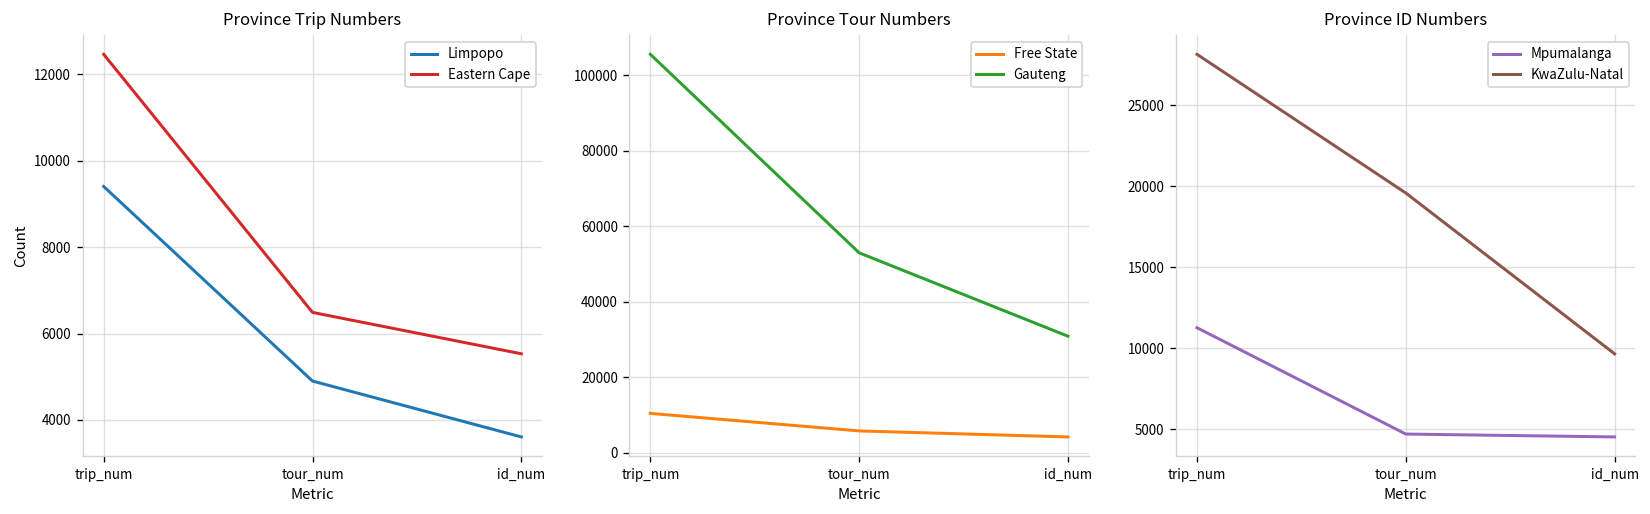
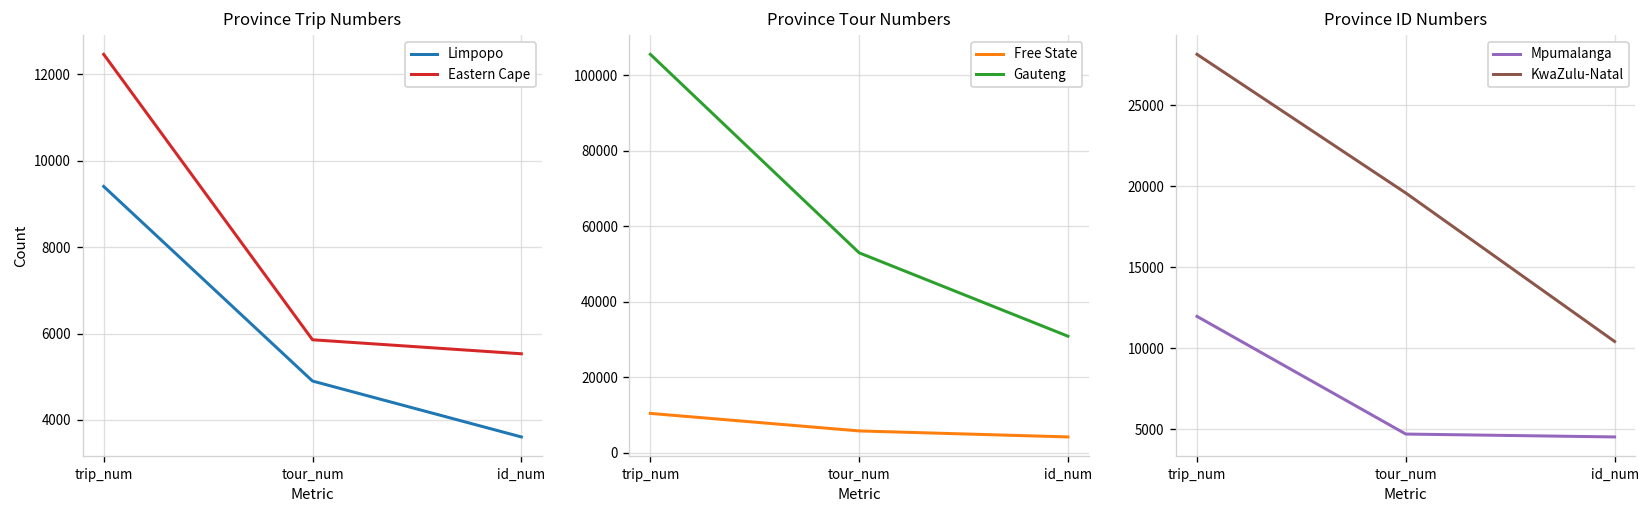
Province Trip Numbers, Eastern Cape, tour_num: 6500 -> 5900
Province ID Numbers, Mpumalanga, trip_num: 11300 -> 12000
Province ID Numbers, KwaZulu-Natal, id_num: 9700 -> 10400
